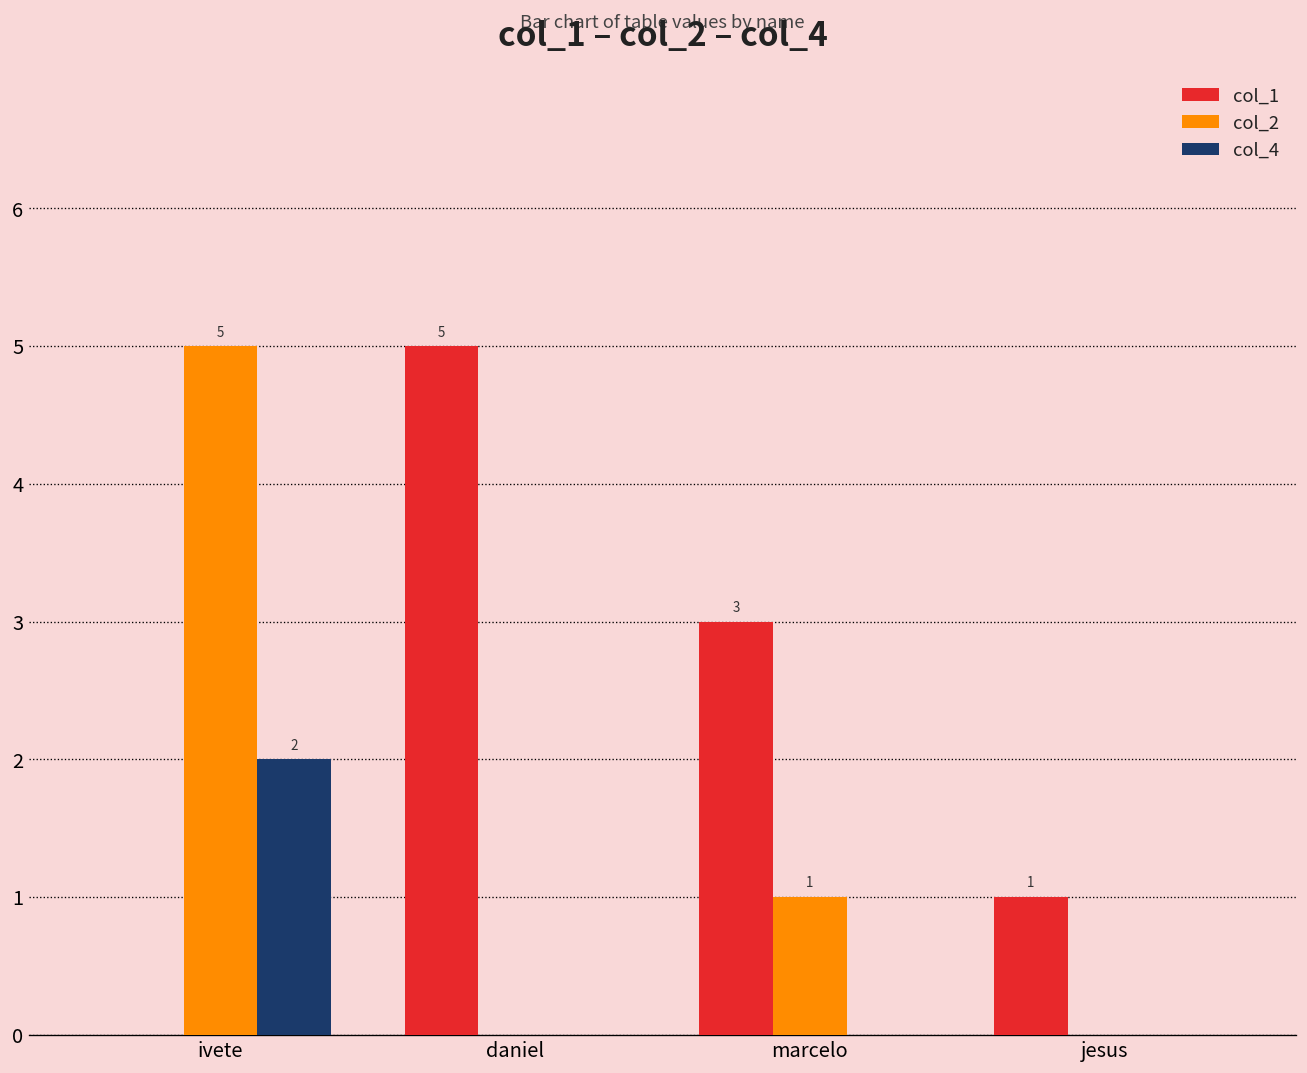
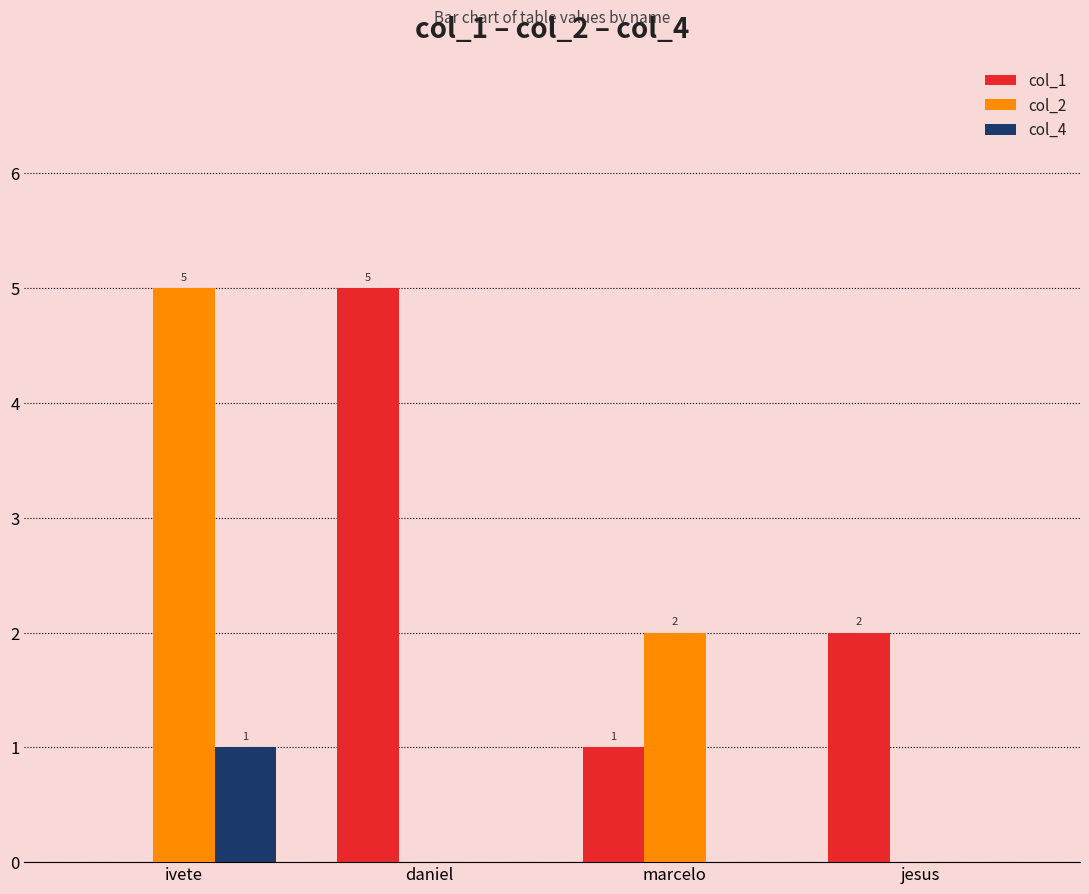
col_4, ivete: 2 -> 1
col_1, marcelo: 3 -> 1
col_2, marcelo: 1 -> 2
col_1, jesus: 1 -> 2
